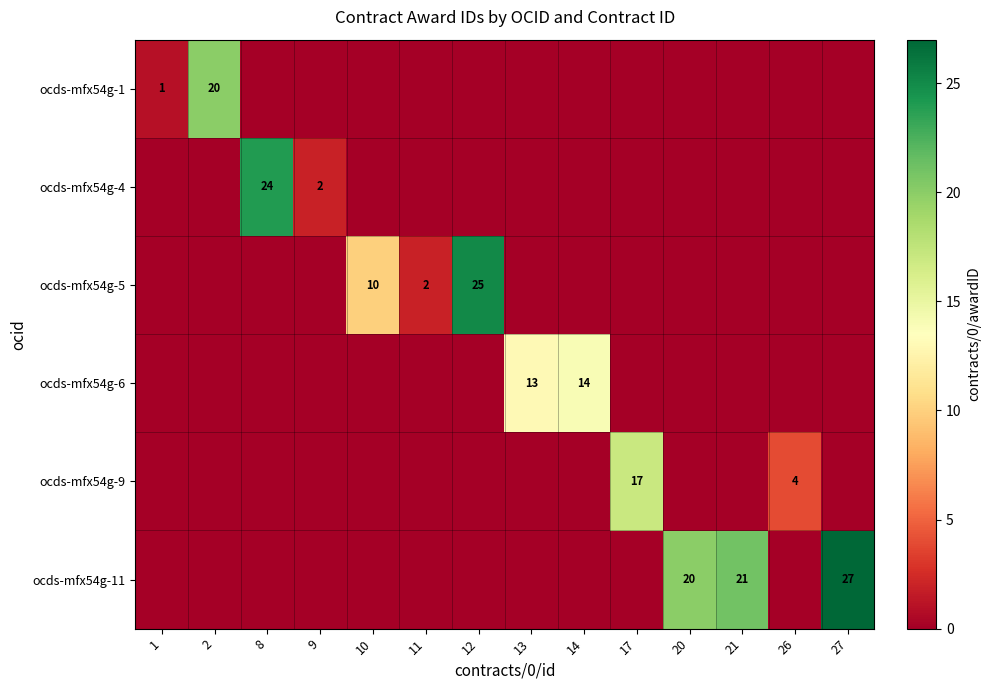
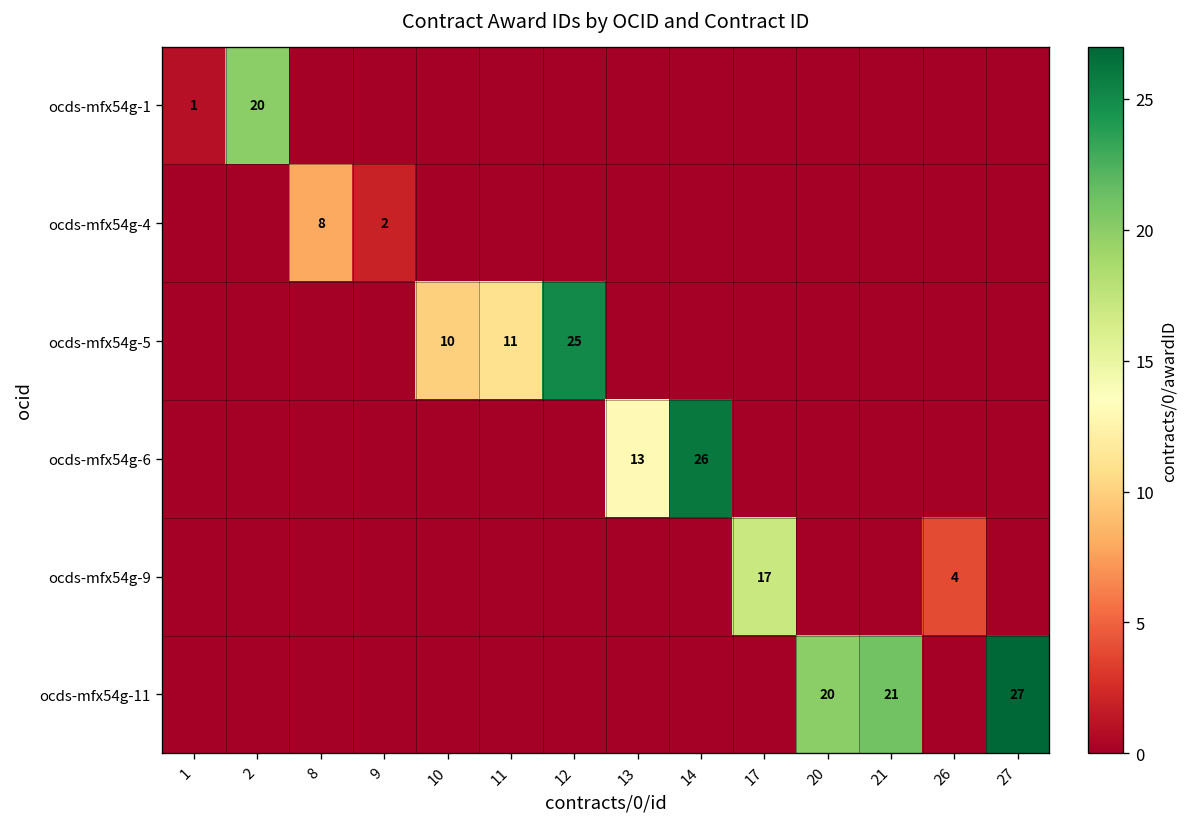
ocds-mfx54g-4, 8: 24 -> 8
ocds-mfx54g-5, 11: 2 -> 11
ocds-mfx54g-6, 14: 14 -> 26
